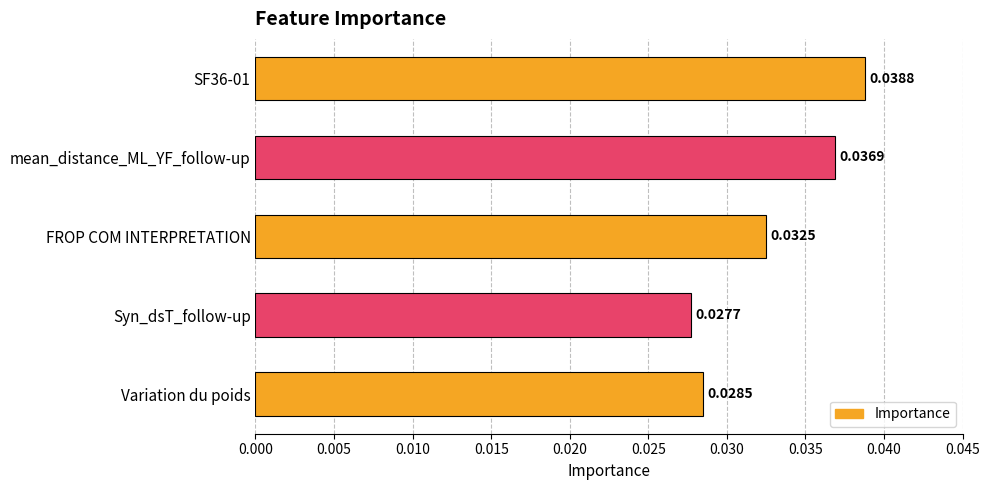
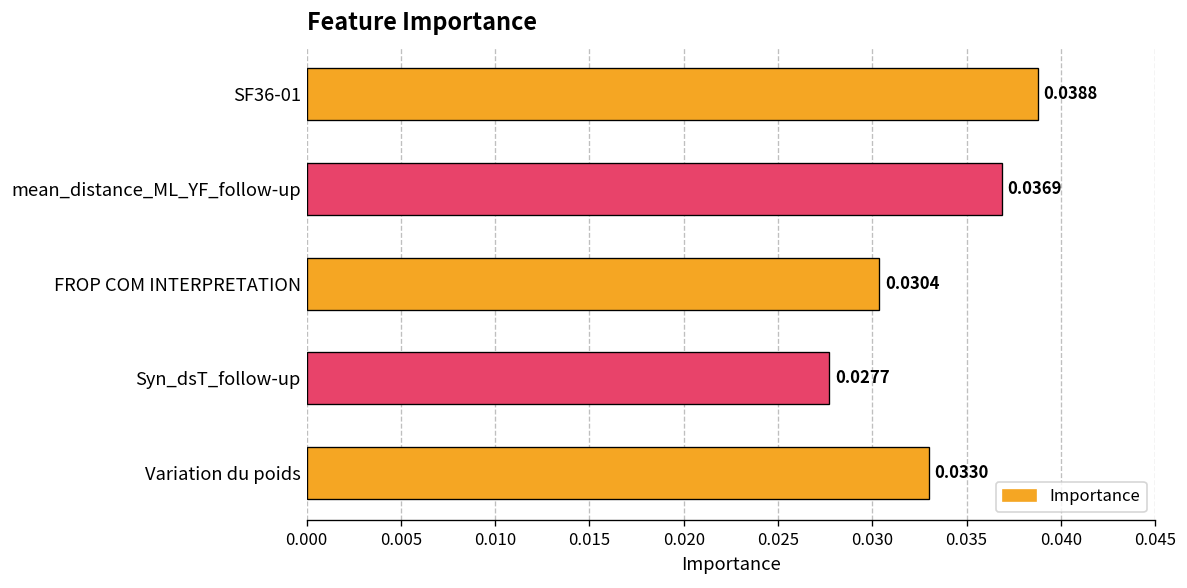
FROP COM INTERPRETATION: 0.0325 -> 0.0304
Variation du poids: 0.0285 -> 0.0330
